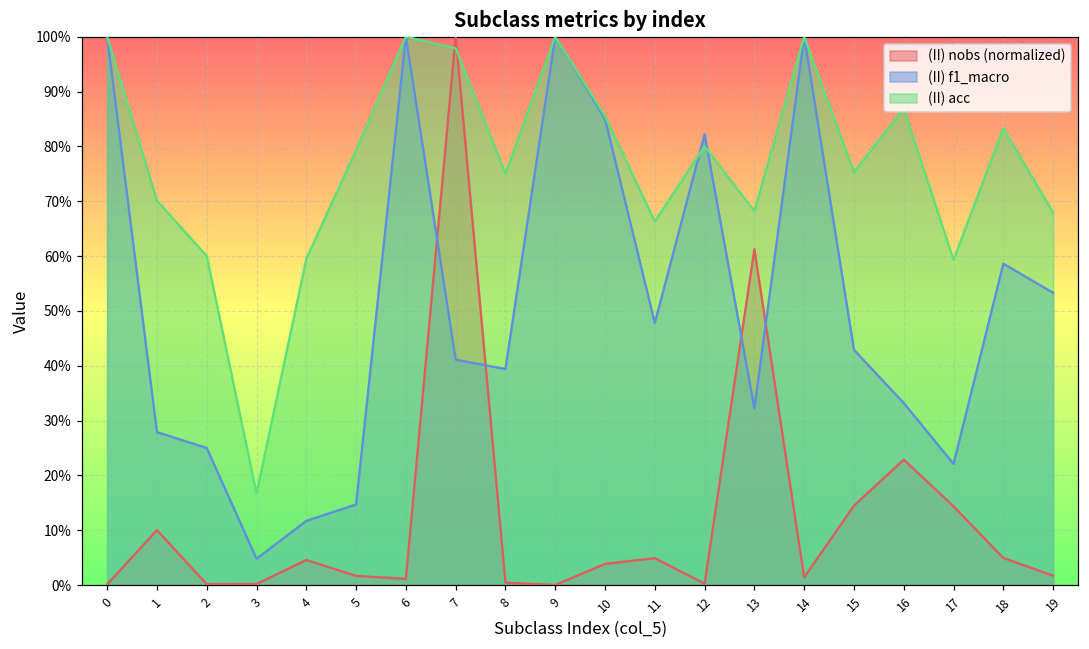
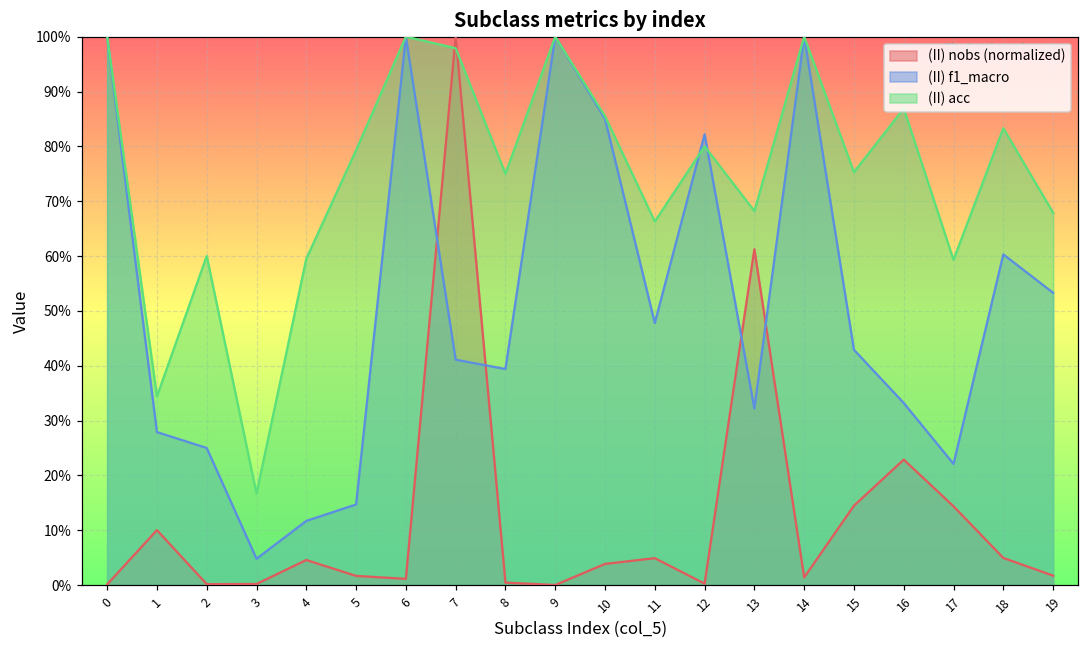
(II) acc, 1: 70% -> 34%
(II) f1_macro, 18: 59% -> 60%
